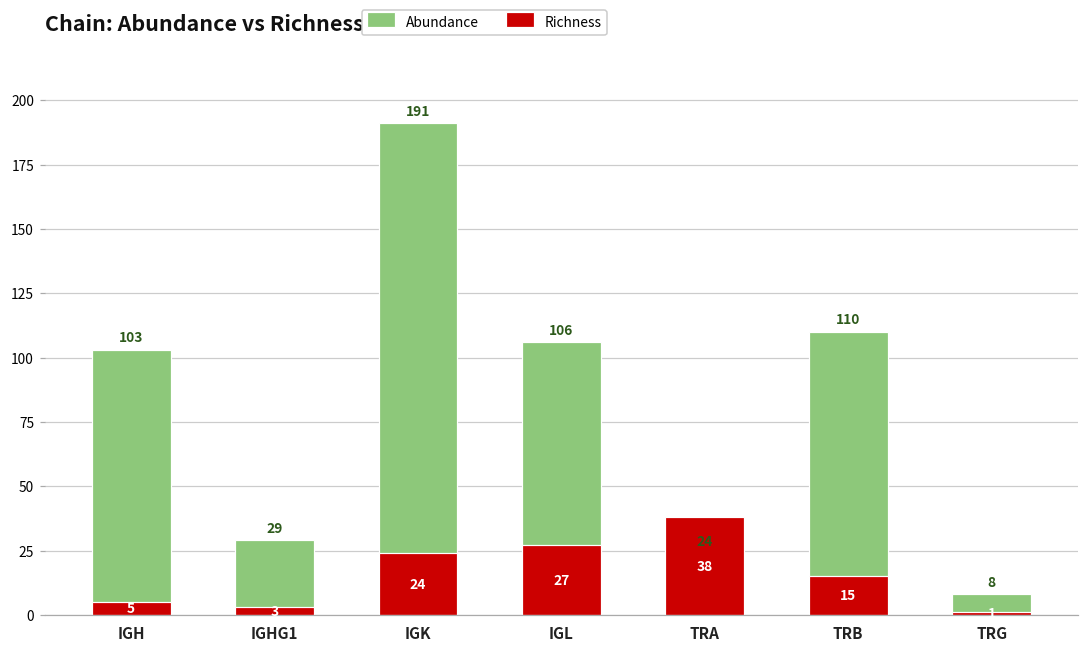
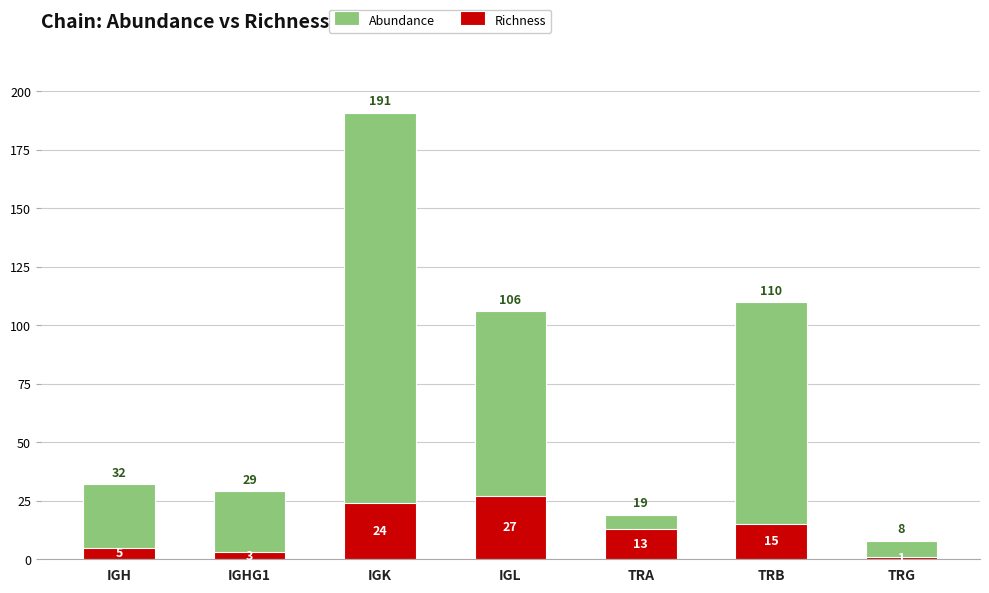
Abundance, IGH: 103 -> 32
Abundance, TRA: 24 -> 19
Richness, TRA: 38 -> 13
